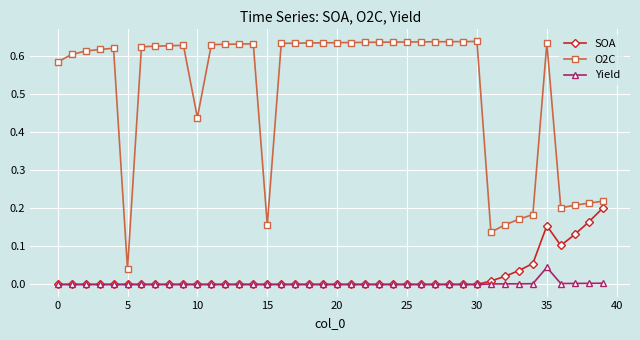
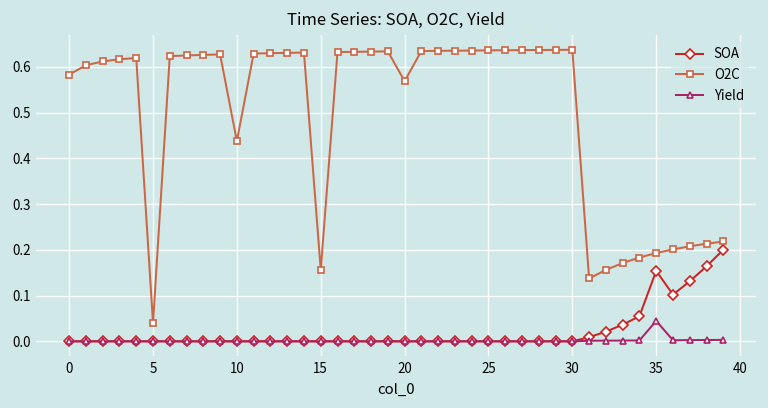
O2C, 20: 0.63 -> 0.57
O2C, 35: 0.63 -> 0.19
